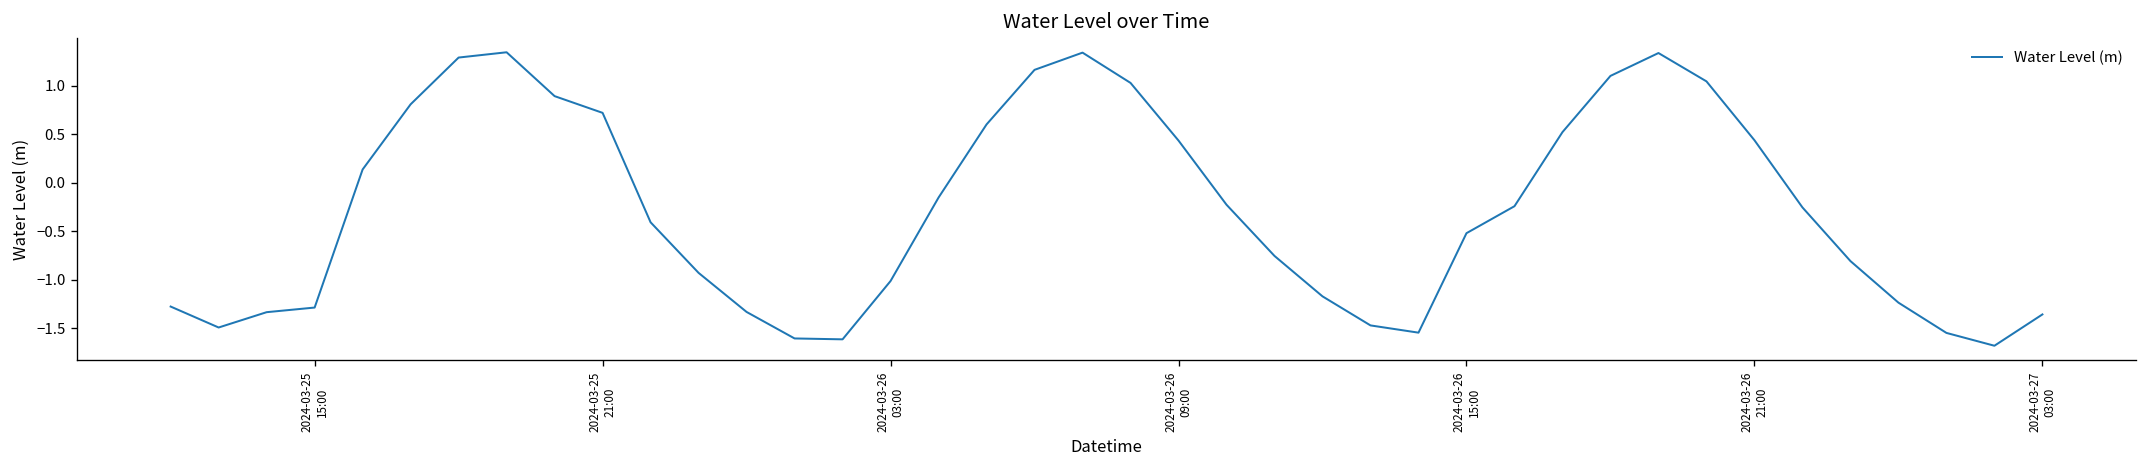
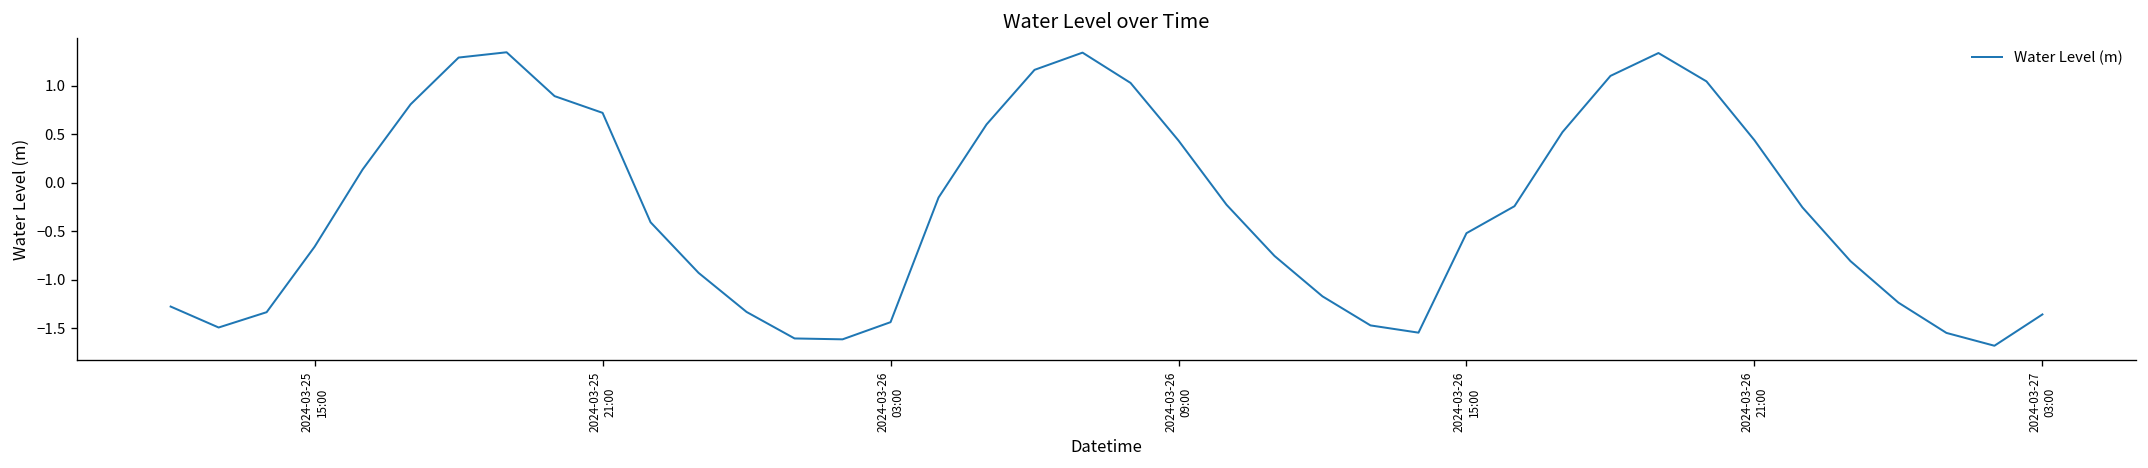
2024-03-25 15:00: -1.3 -> -0.7
2024-03-26 03:00: -1.0 -> -1.4
